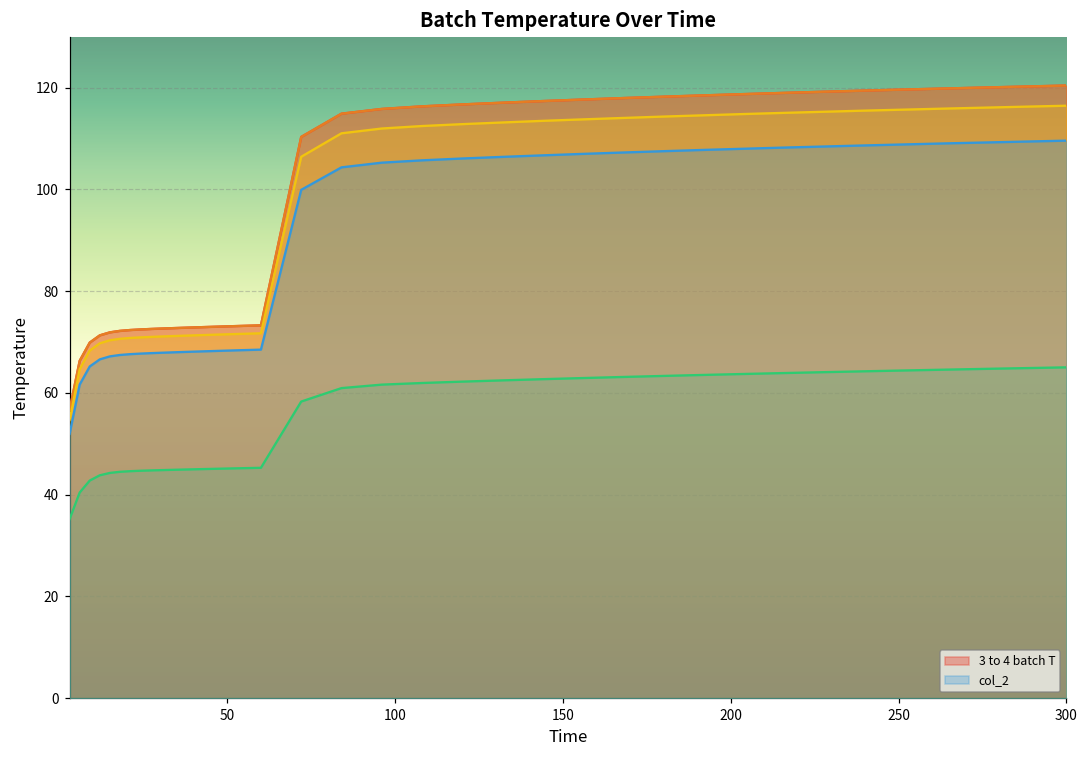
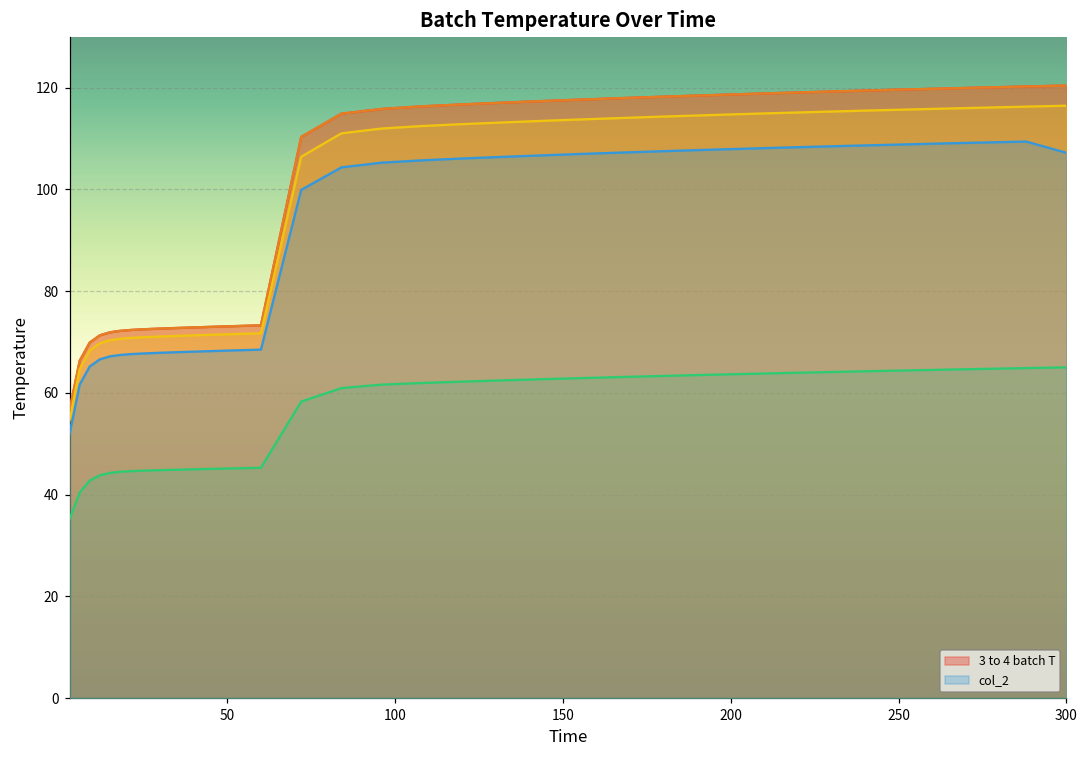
col_2, 300: 110 -> 107
